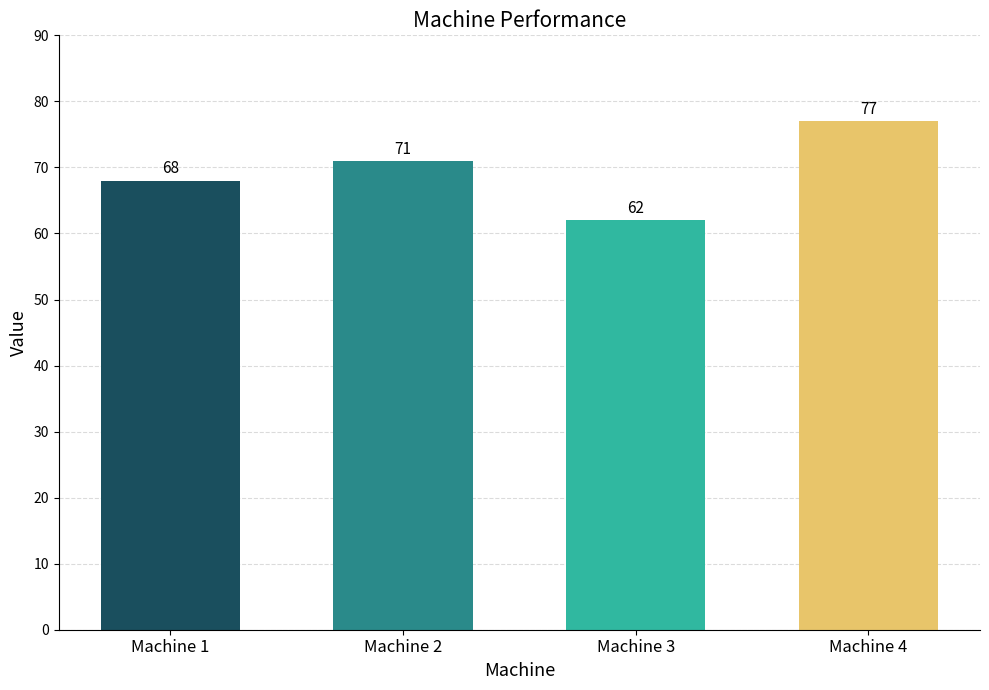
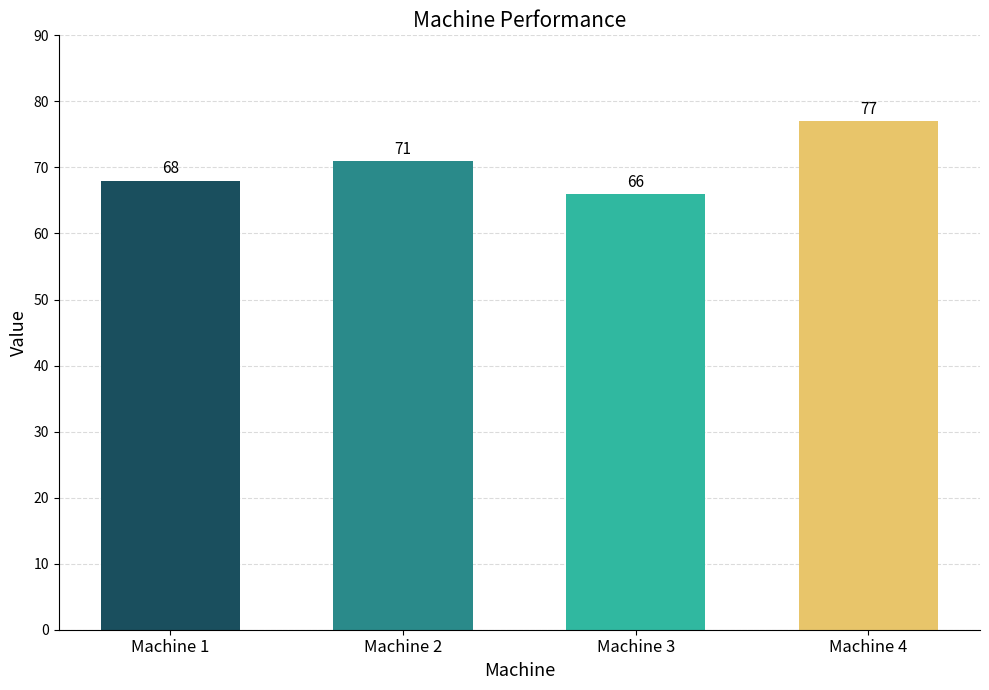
Machine 3: 62 -> 66
